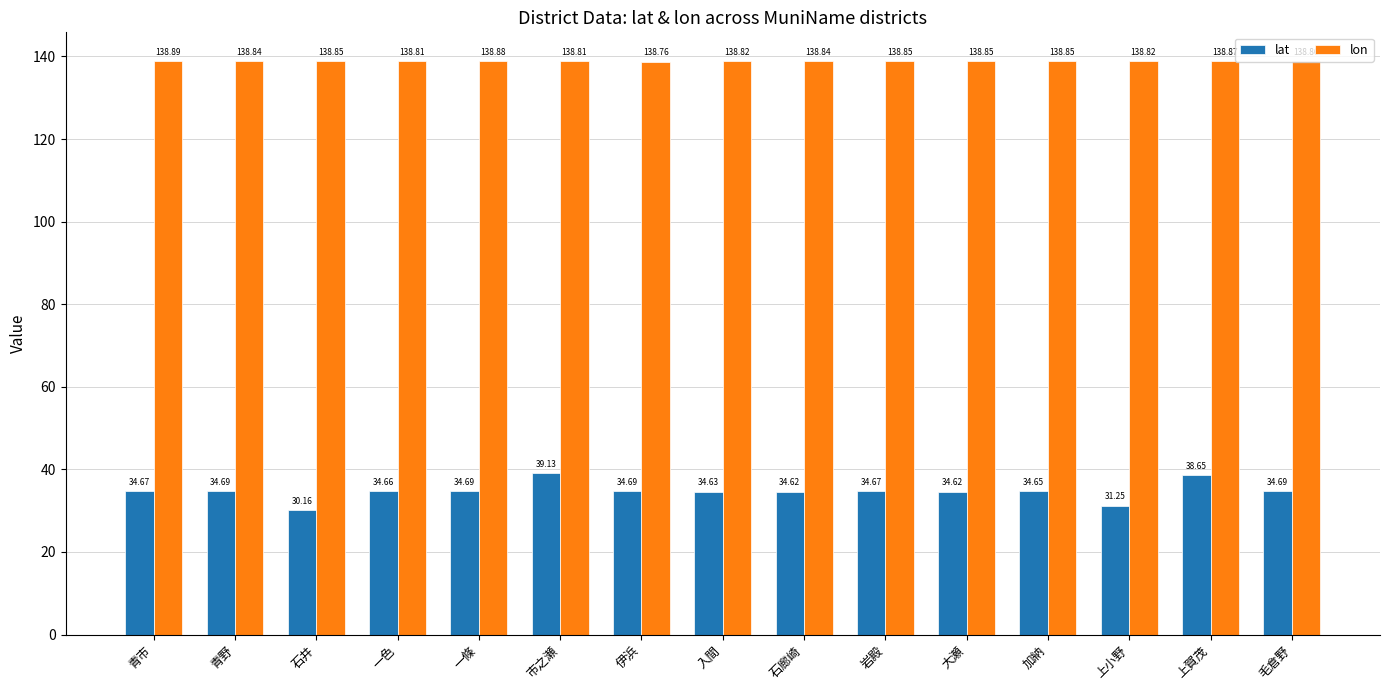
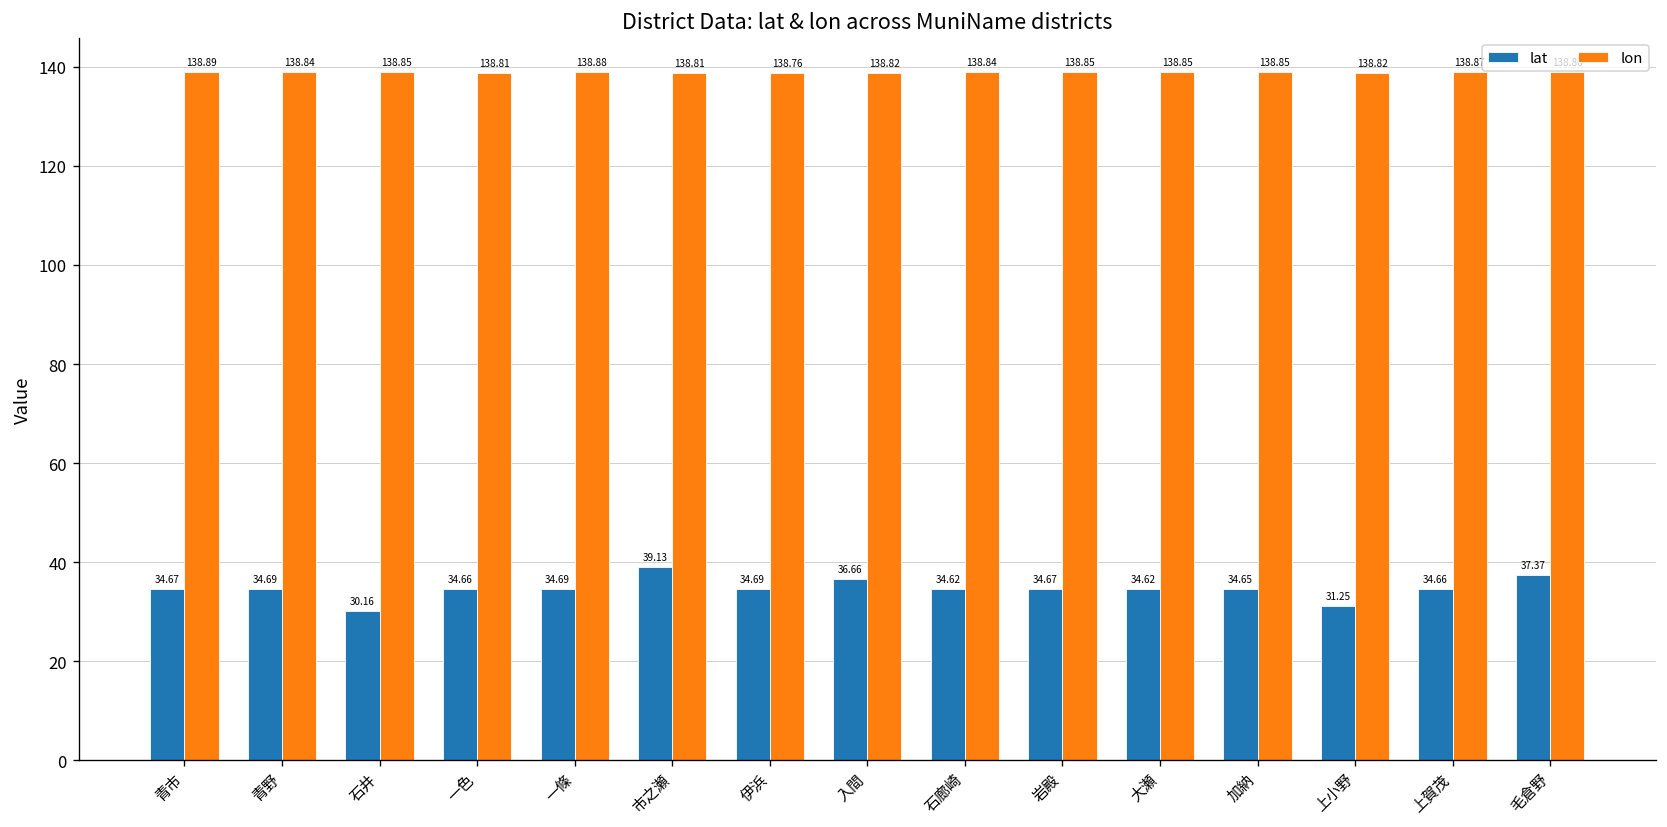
lat, 入間: 34.63 -> 36.66
lat, 上賀茂: 38.65 -> 34.66
lat, 毛倉野: 34.69 -> 37.37
